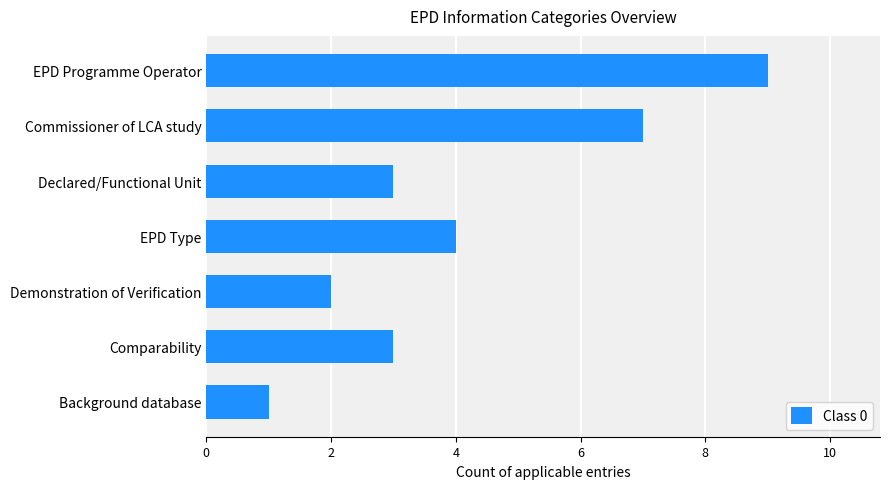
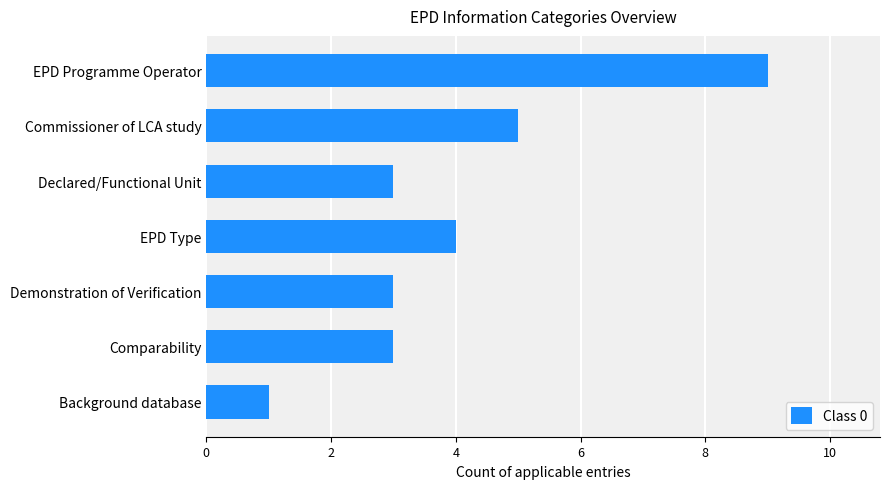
Commissioner of LCA study: 7 -> 5
Demonstration of Verification: 2 -> 3
